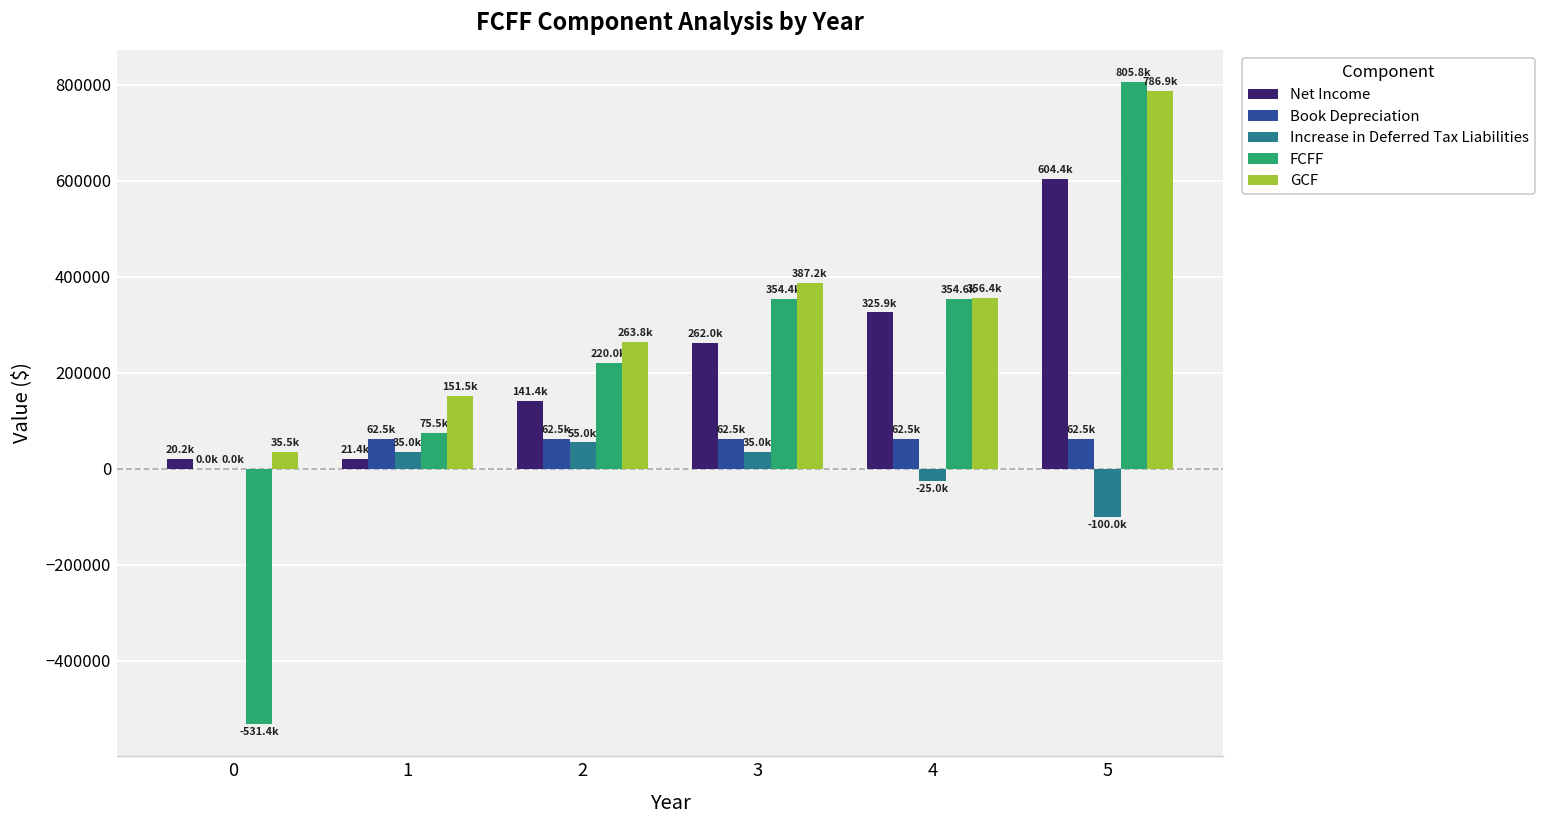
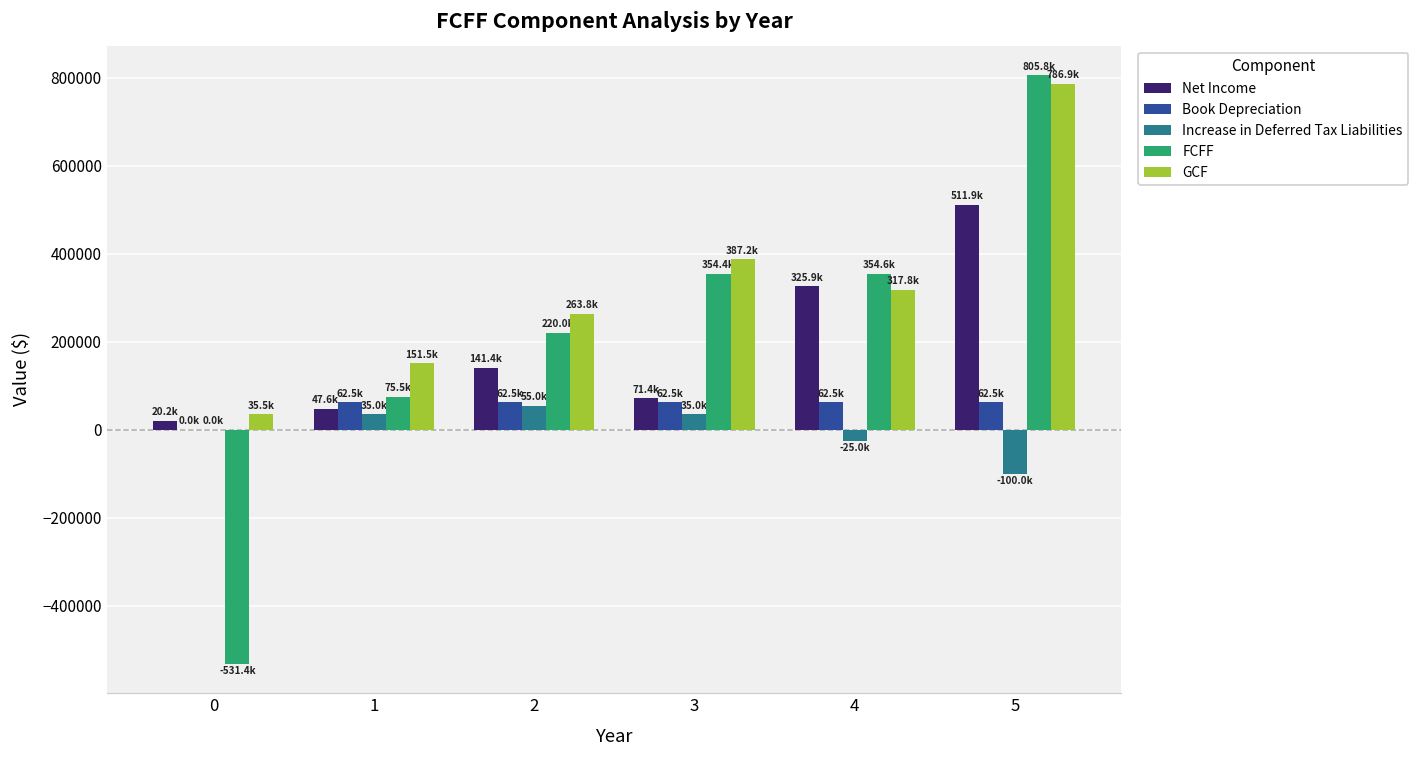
Net Income, 1: 21.4k -> 47.6k
Net Income, 3: 262.0k -> 71.4k
GCF, 4: 356.4k -> 317.8k
Net Income, 5: 604.4k -> 511.9k
